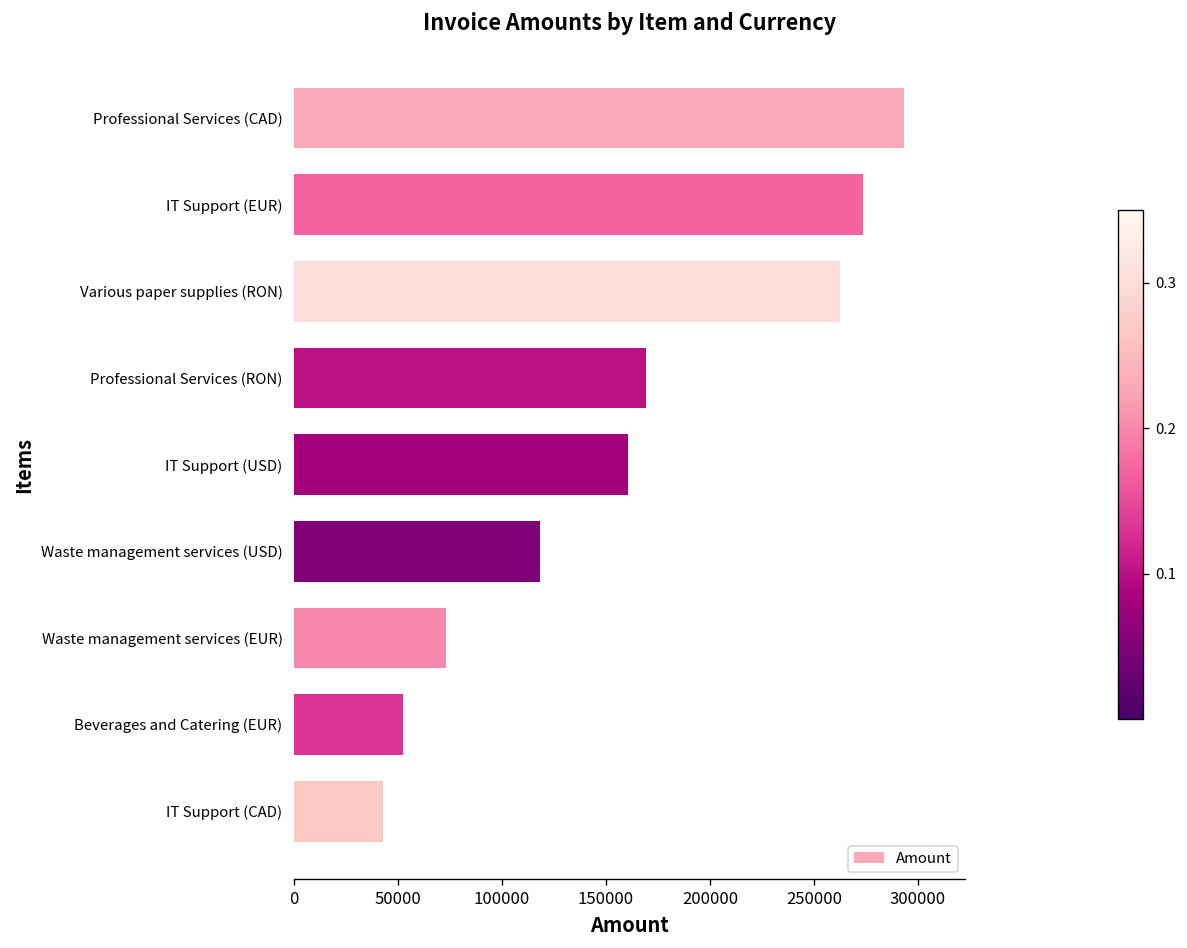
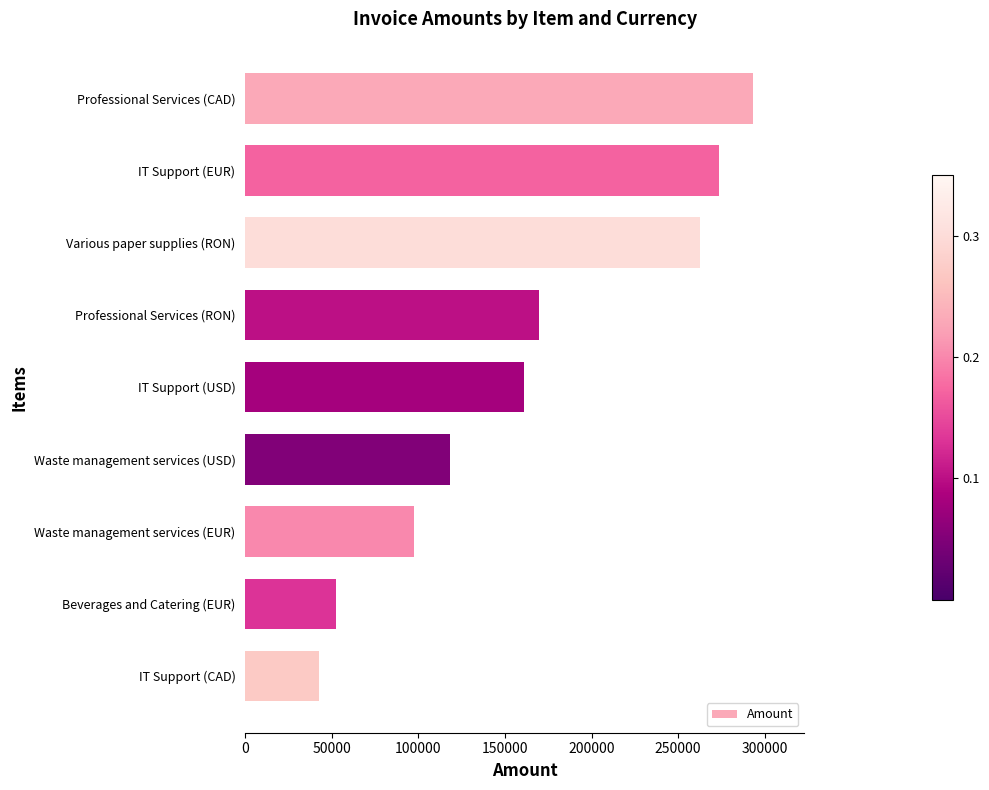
Waste management services (EUR): 73000 -> 98000
